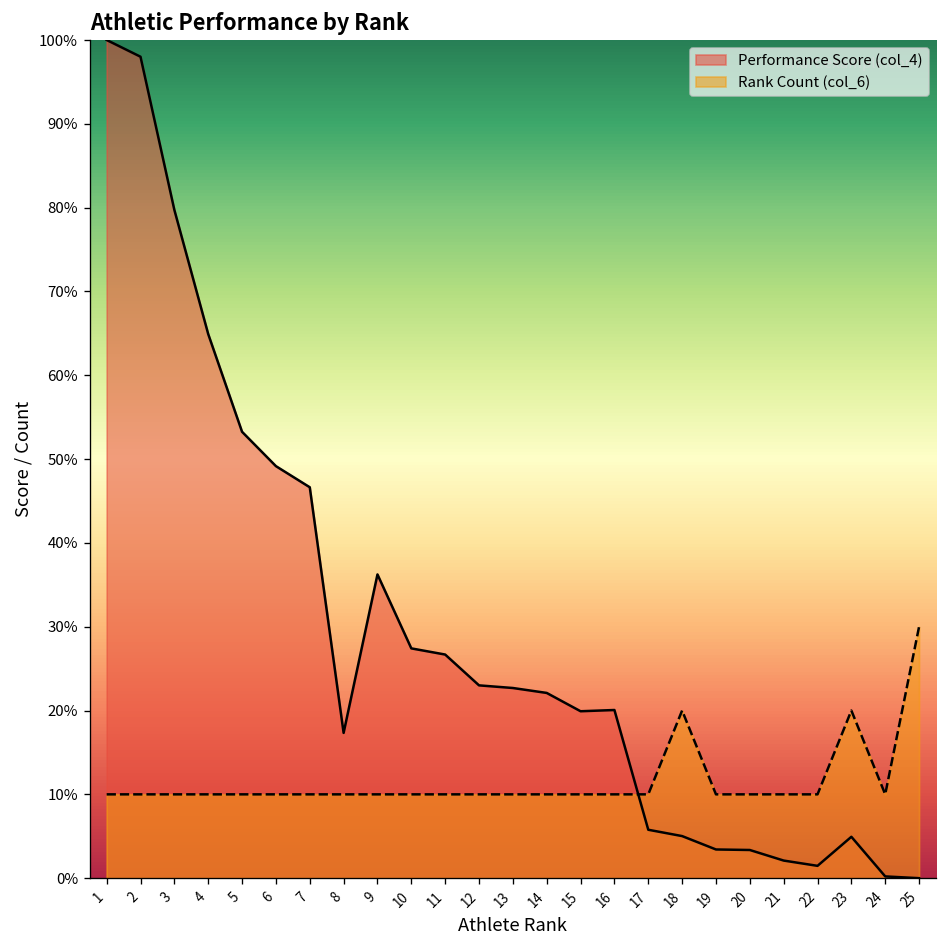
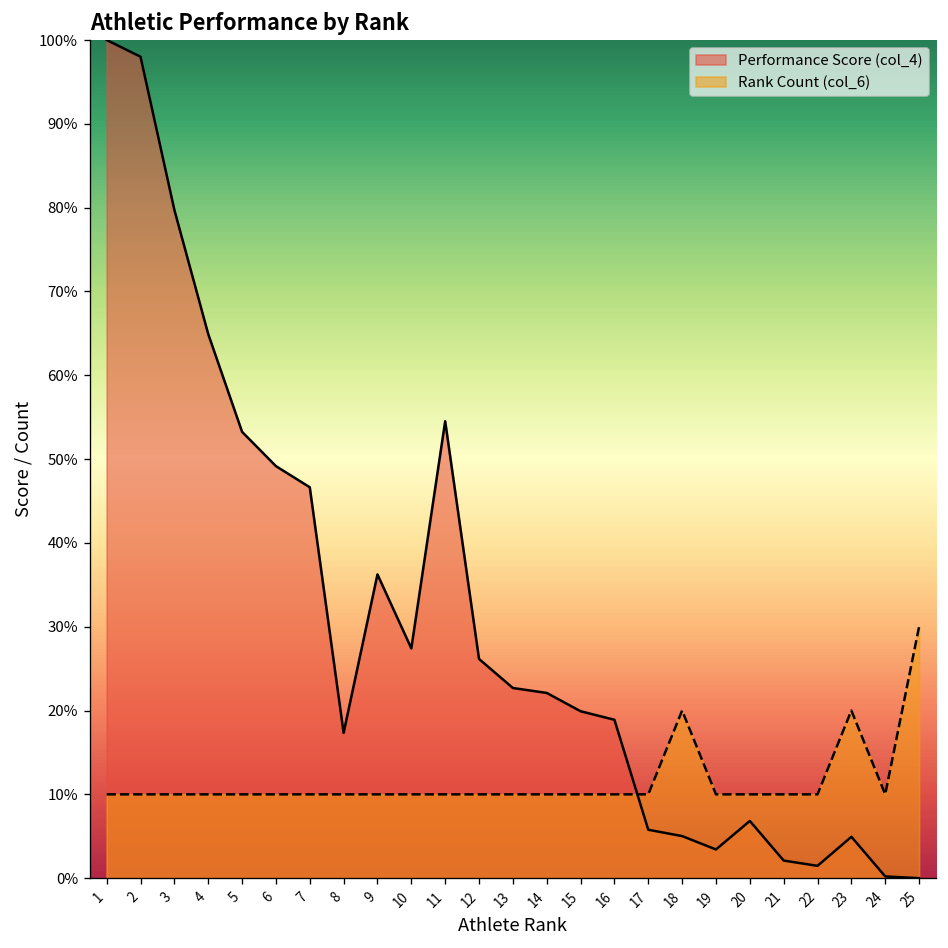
Performance Score (col_4), 11: 27% -> 55%
Performance Score (col_4), 12: 23% -> 26%
Performance Score (col_4), 16: 20% -> 19%
Performance Score (col_4), 20: 3% -> 7%
